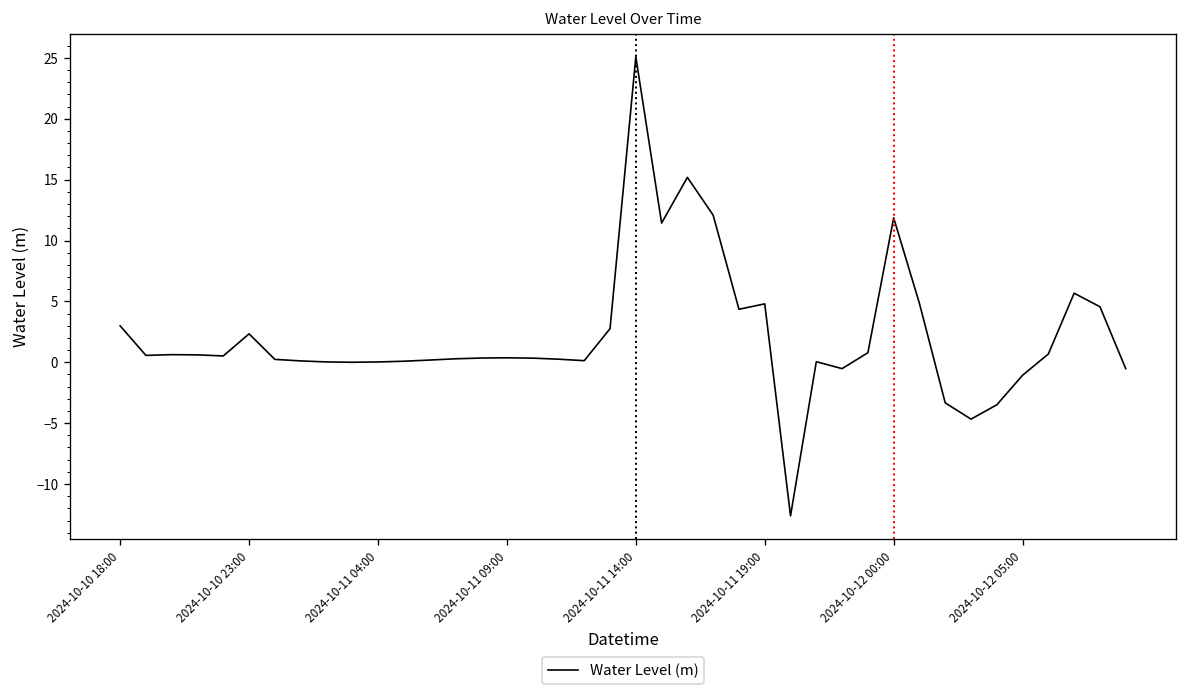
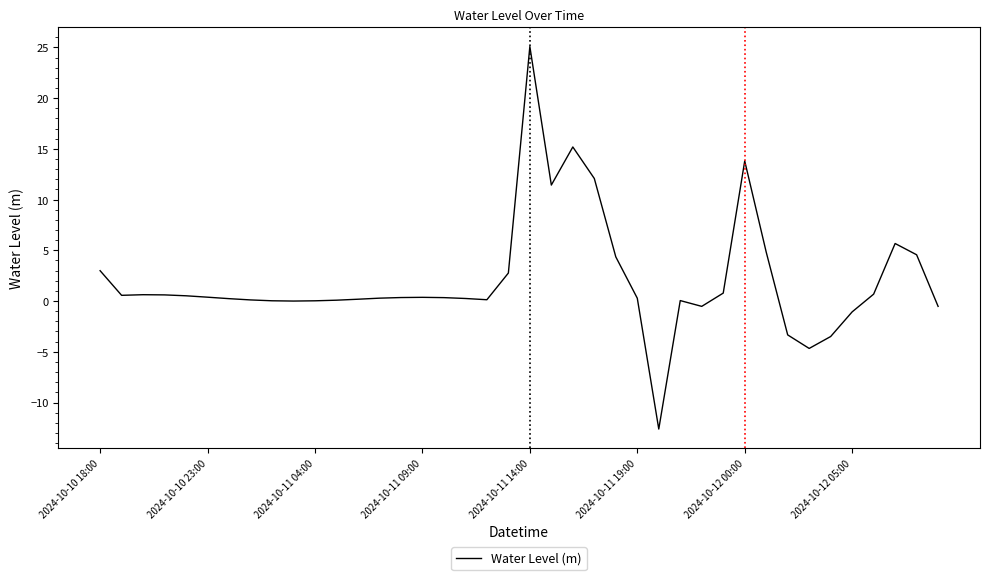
2024-10-10 23:00: 2.3 -> 0.4
2024-10-11 19:00: 4.8 -> 0.3
2024-10-12 00:00: 11.9 -> 13.8
